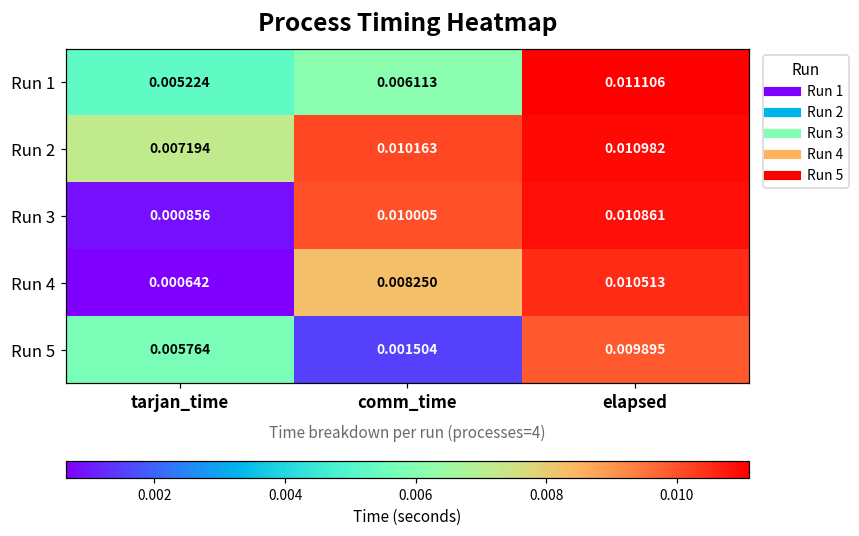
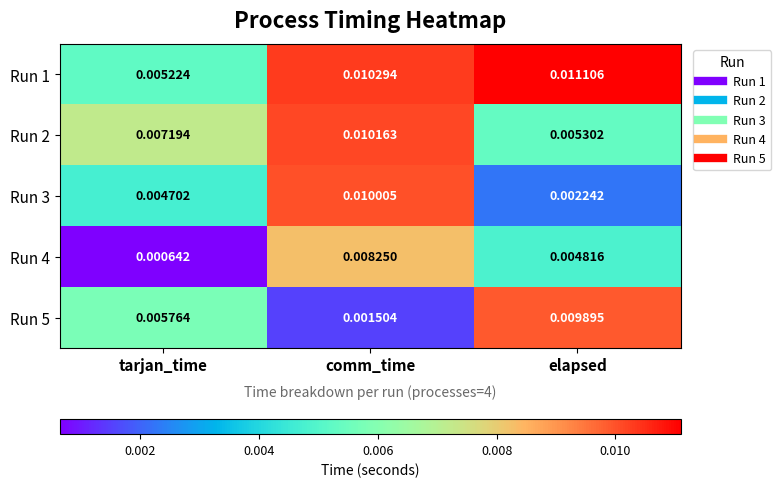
Run 1, comm_time: 0.006113 -> 0.010294
Run 2, elapsed: 0.010982 -> 0.005302
Run 3, tarjan_time: 0.000856 -> 0.004702
Run 3, elapsed: 0.010861 -> 0.002242
Run 4, elapsed: 0.010513 -> 0.004816
